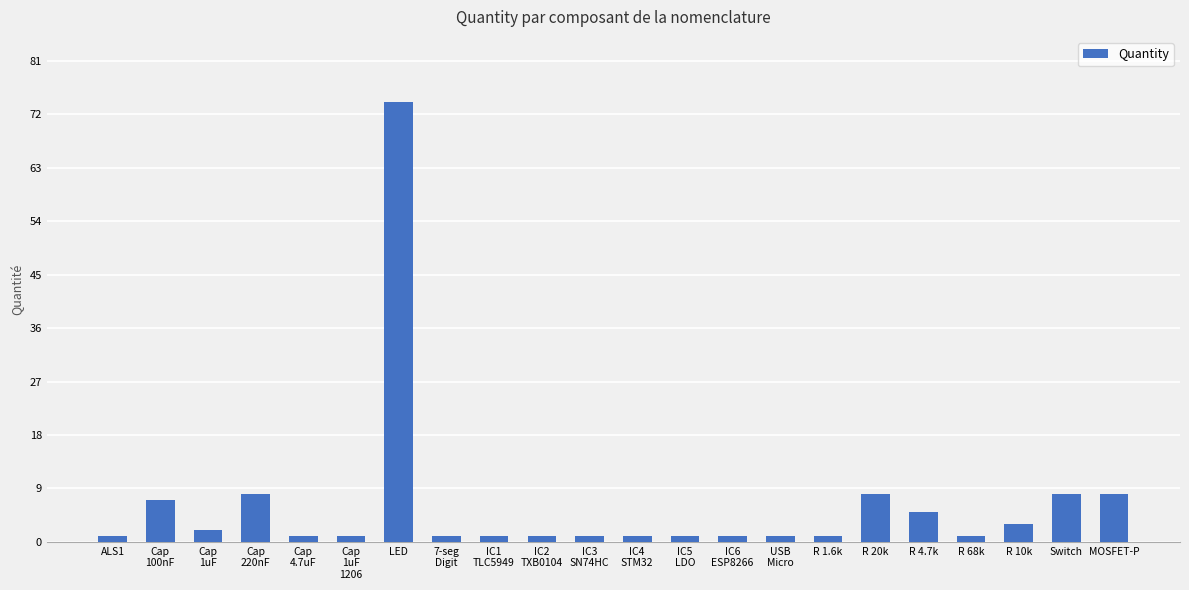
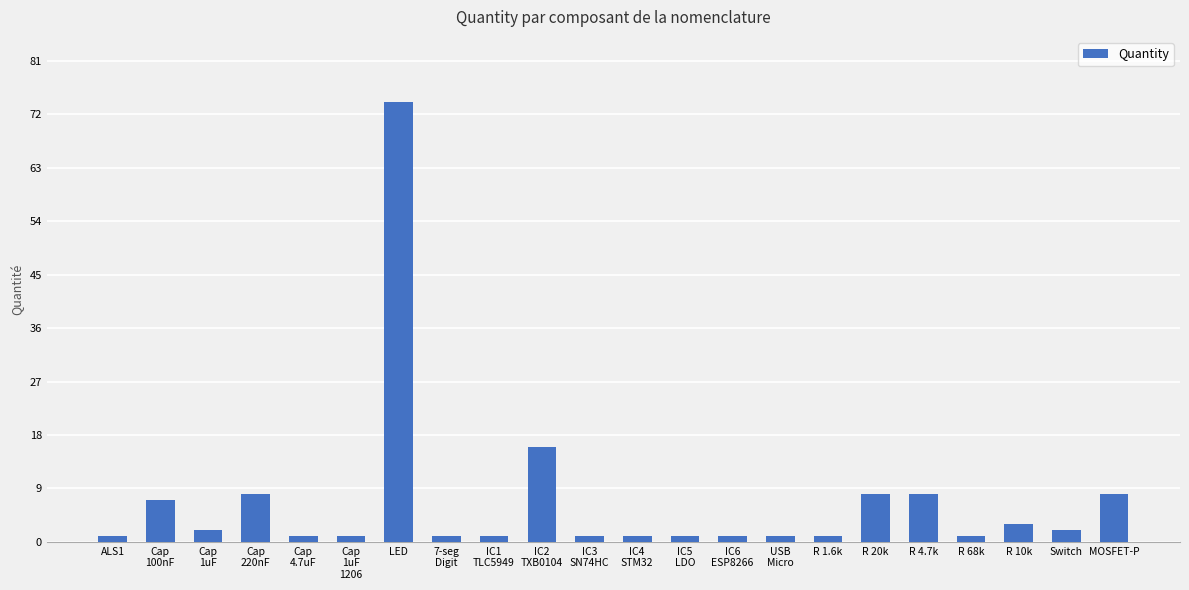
IC2 TXB0104: 1 -> 16
R 4.7k: 5 -> 8
Switch: 8 -> 2
